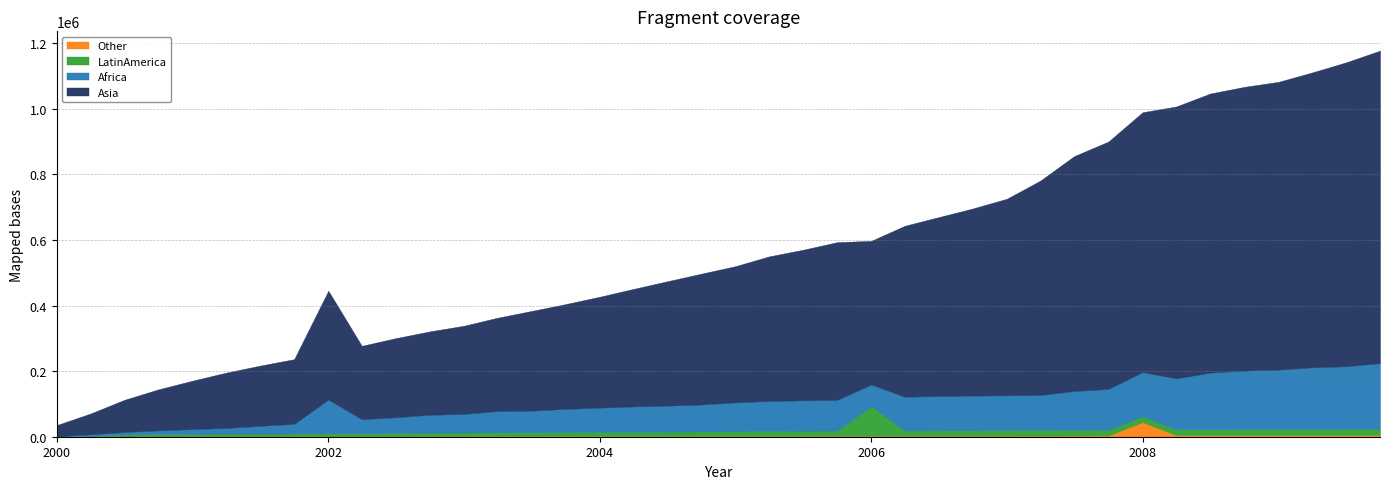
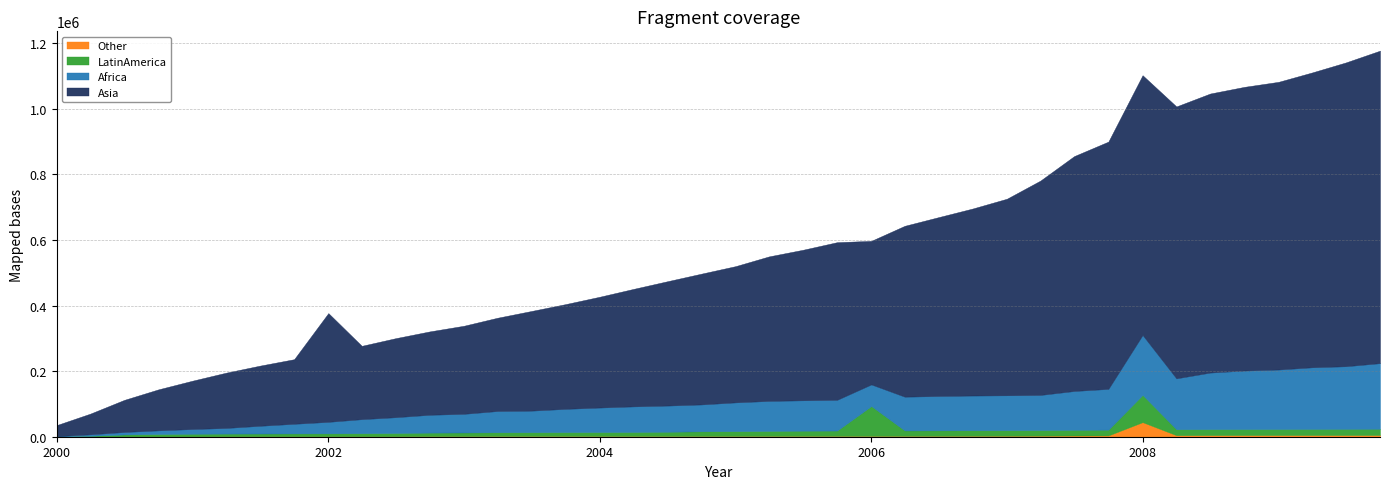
Africa, 2002: 100000 -> 40000
LatinAmerica, 2008: 20000 -> 80000
Africa, 2008: 130000 -> 180000
